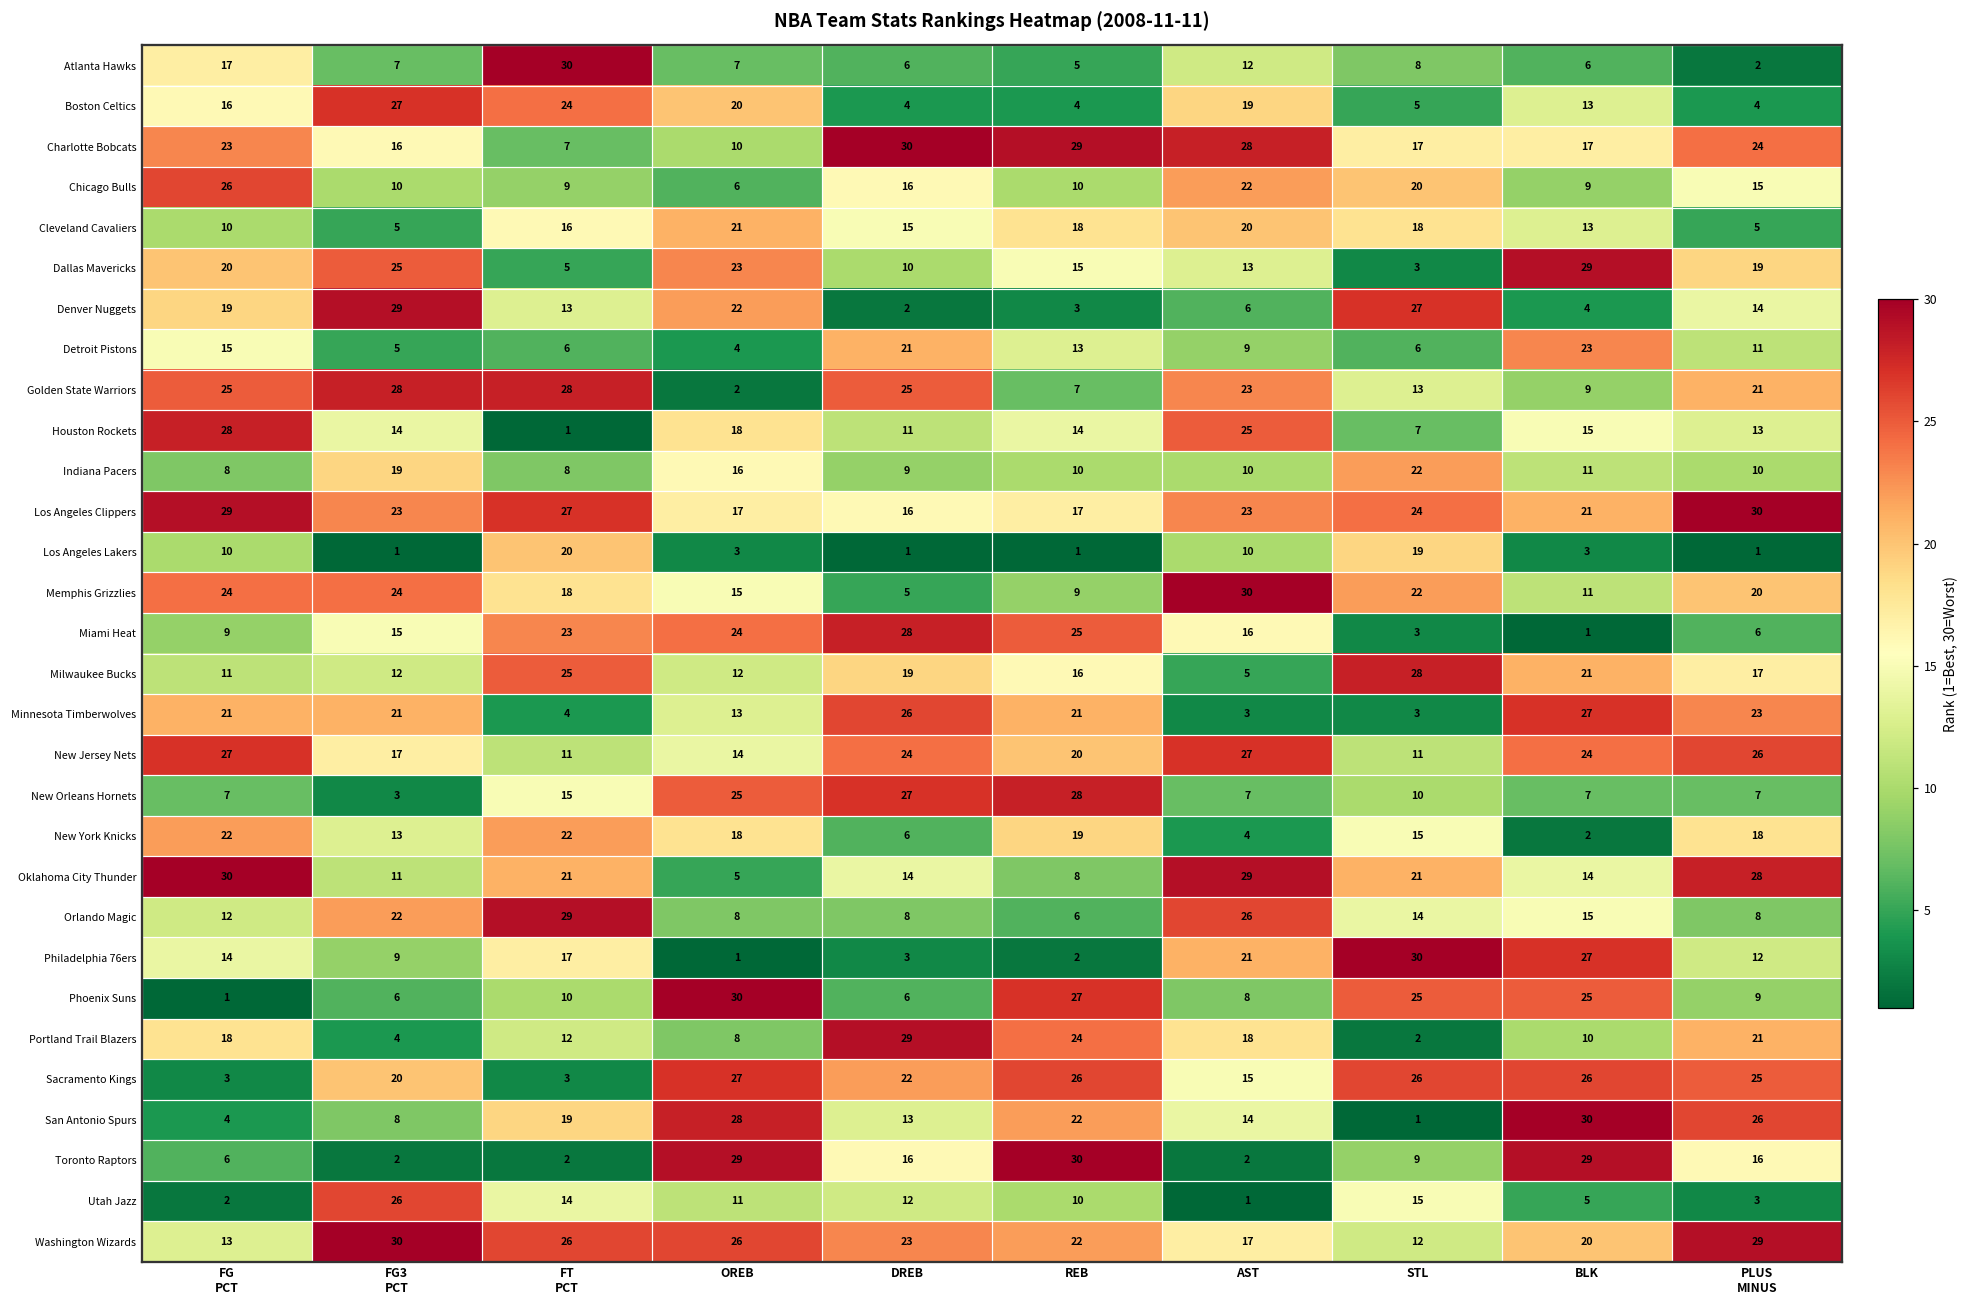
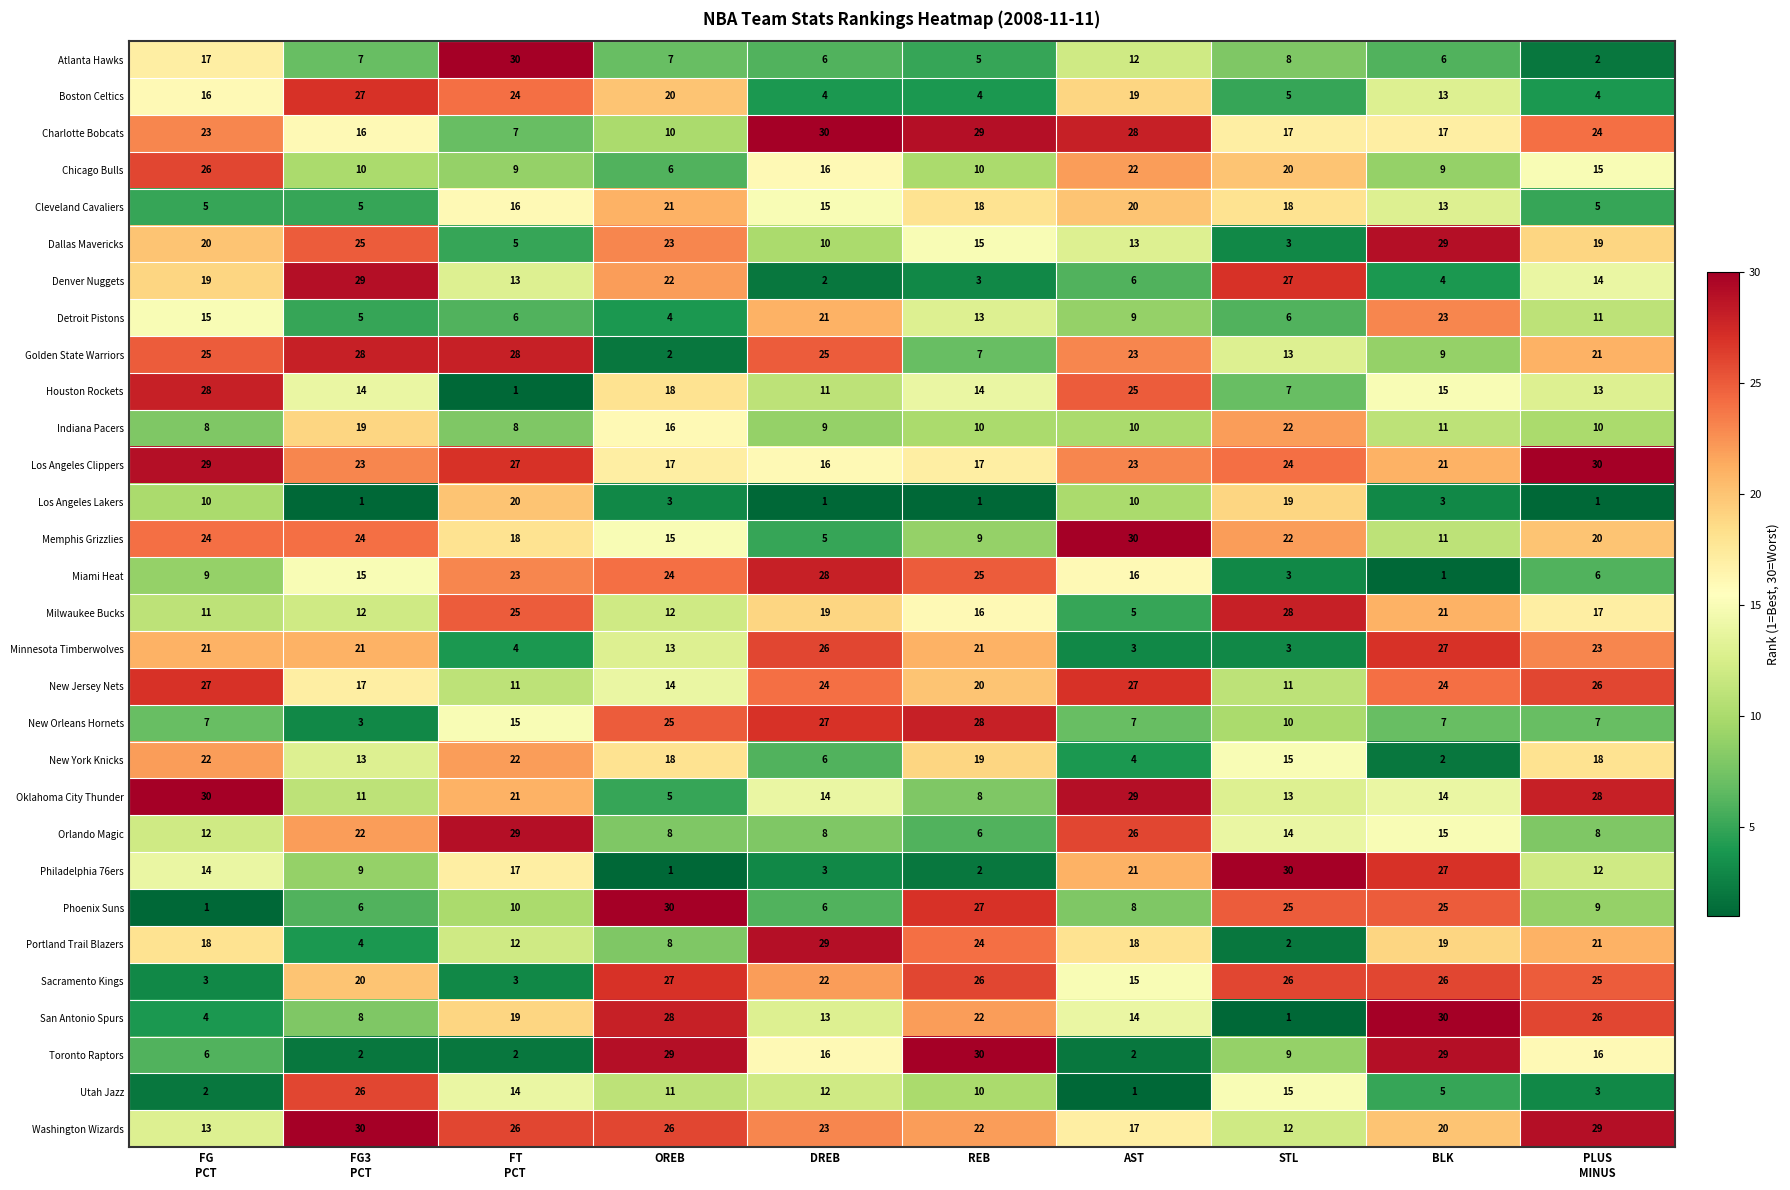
Cleveland Cavaliers, FG PCT: 10 -> 5
Oklahoma City Thunder, STL: 21 -> 13
Portland Trail Blazers, BLK: 10 -> 19
